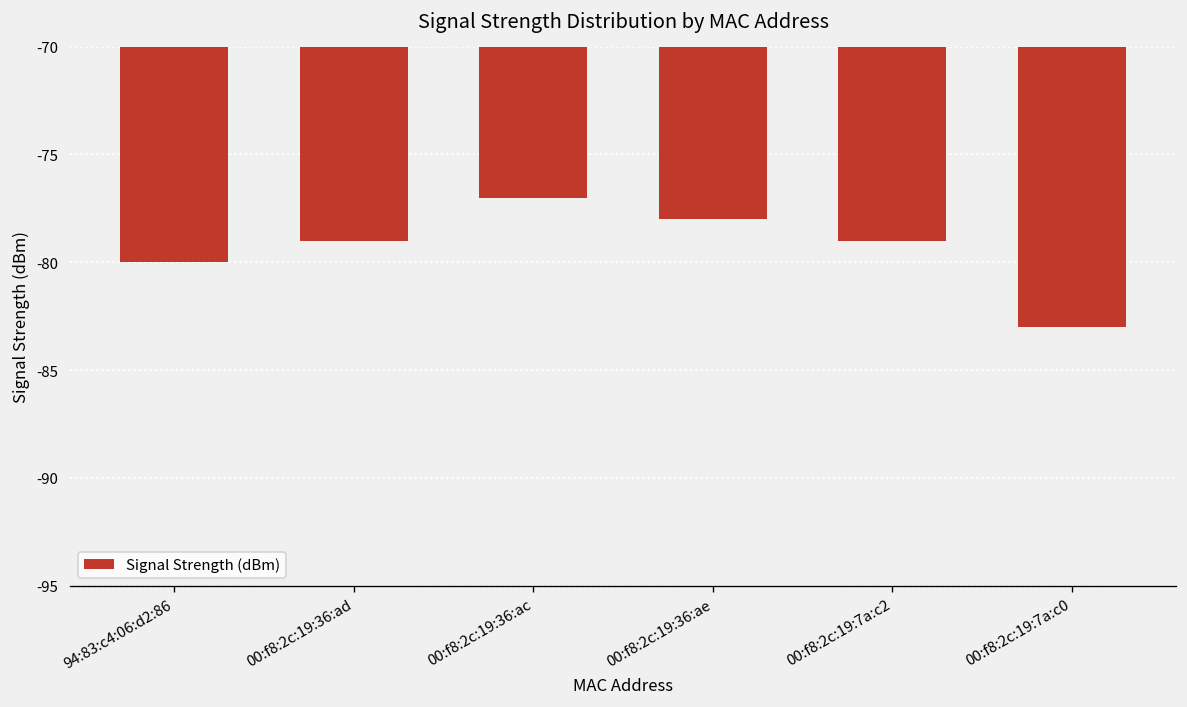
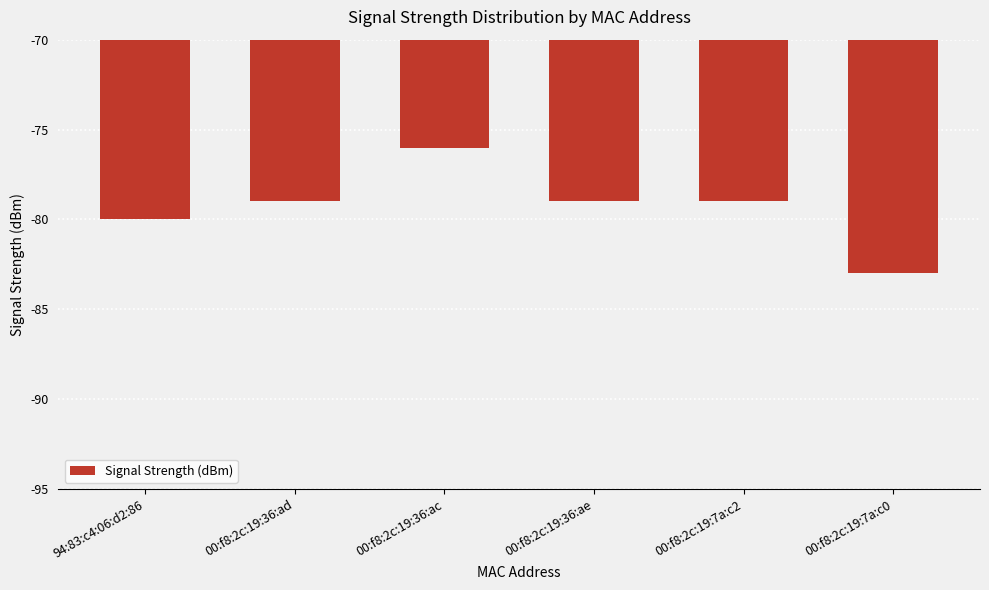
00:f8:2c:19:36:ac: -77 -> -76
00:f8:2c:19:36:ae: -78 -> -79
